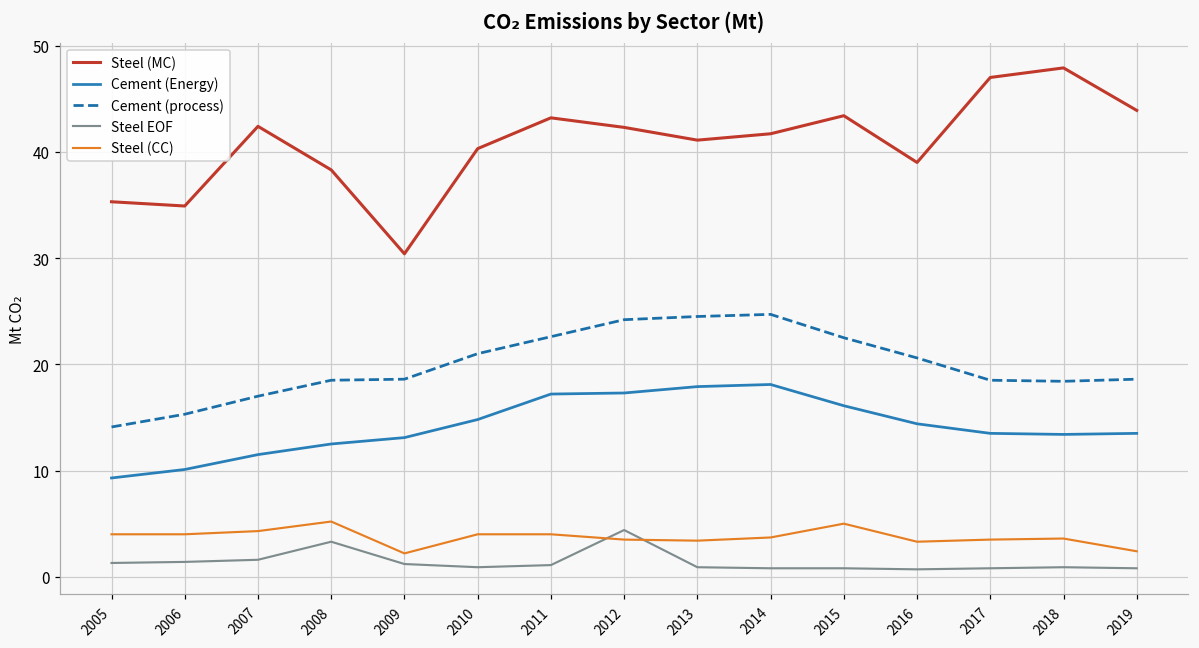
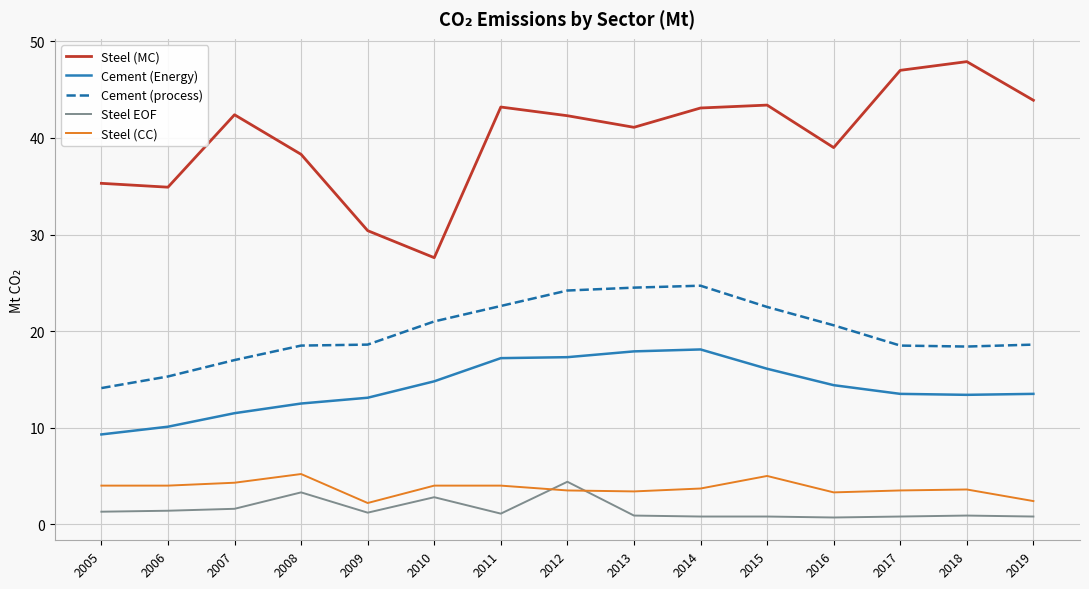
Steel (MC), 2010: 40 -> 28
Steel EOF, 2010: 1 -> 3
Steel (MC), 2014: 42 -> 43
